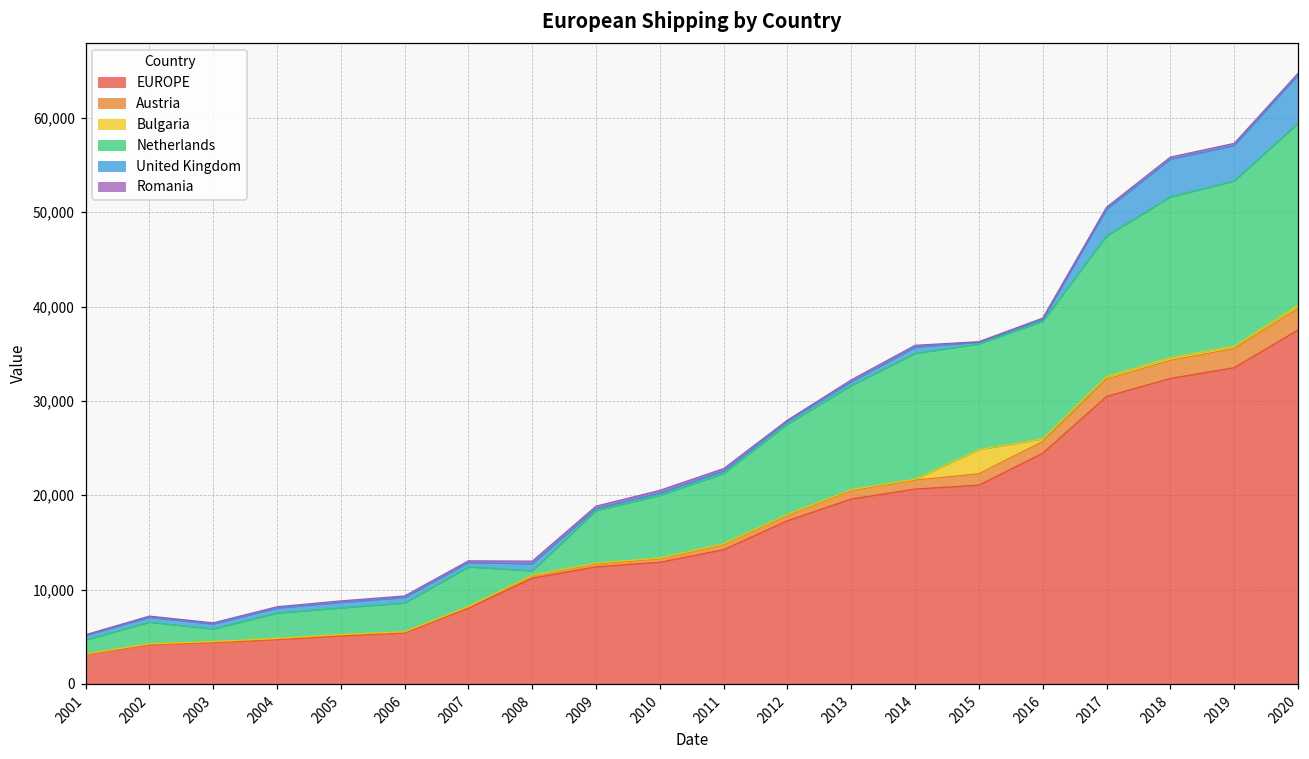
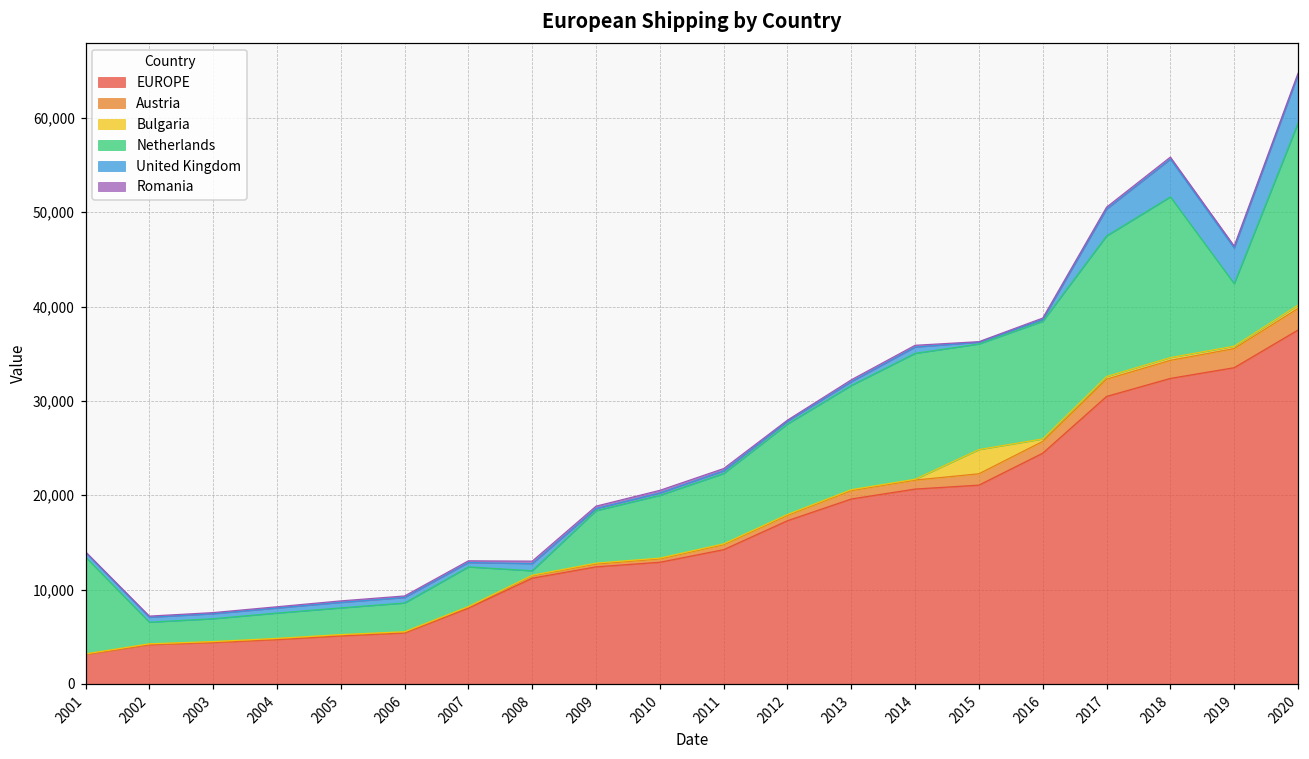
Netherlands, 2001: 1,000 -> 10,000
Netherlands, 2003: 1,000 -> 2,000
Netherlands, 2019: 18,000 -> 7,000
